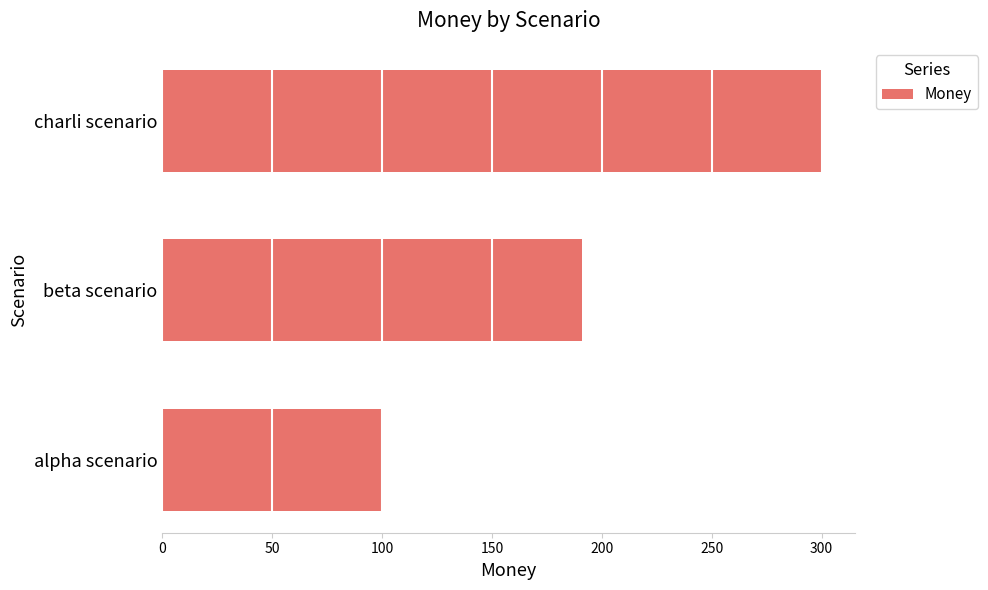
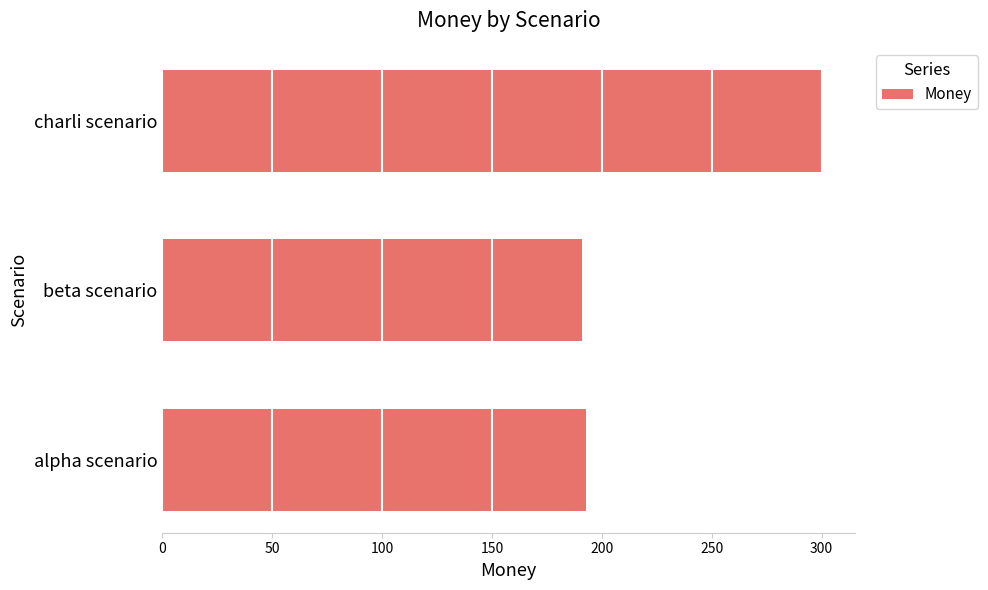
alpha scenario: 100 -> 193
